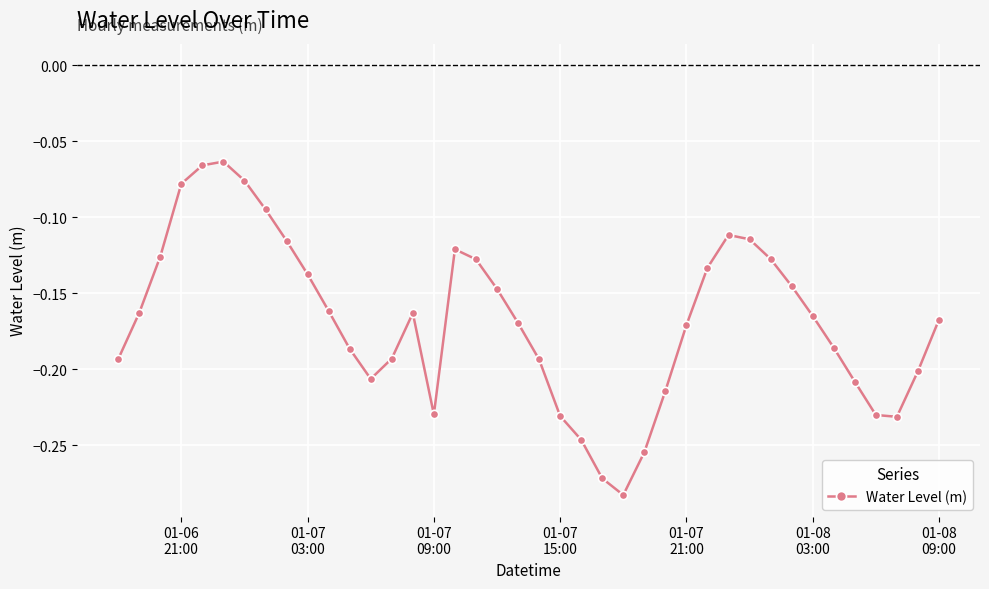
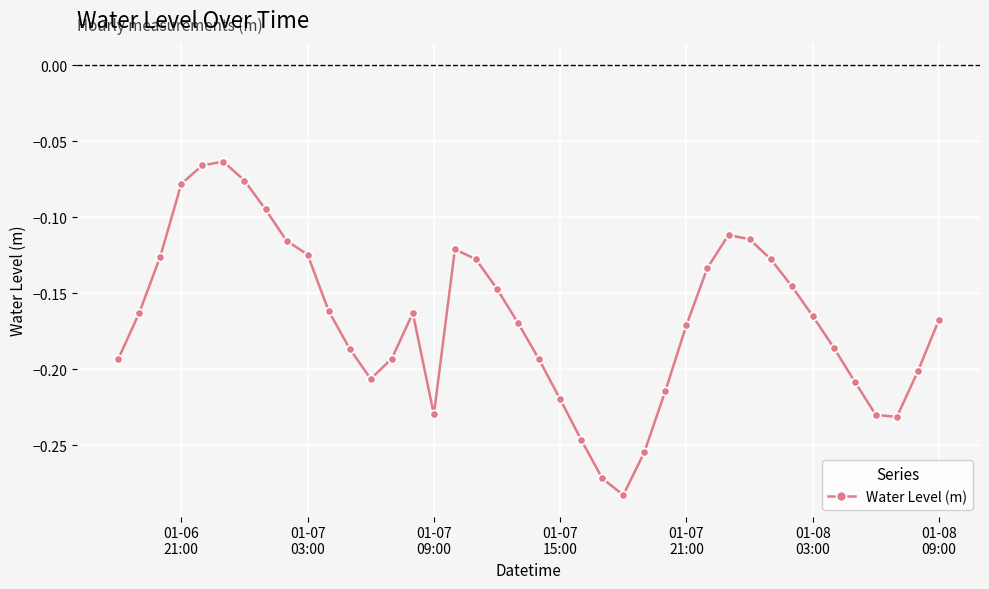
01-07 03:00: -0.138 -> -0.125
01-07 15:00: -0.231 -> -0.220
